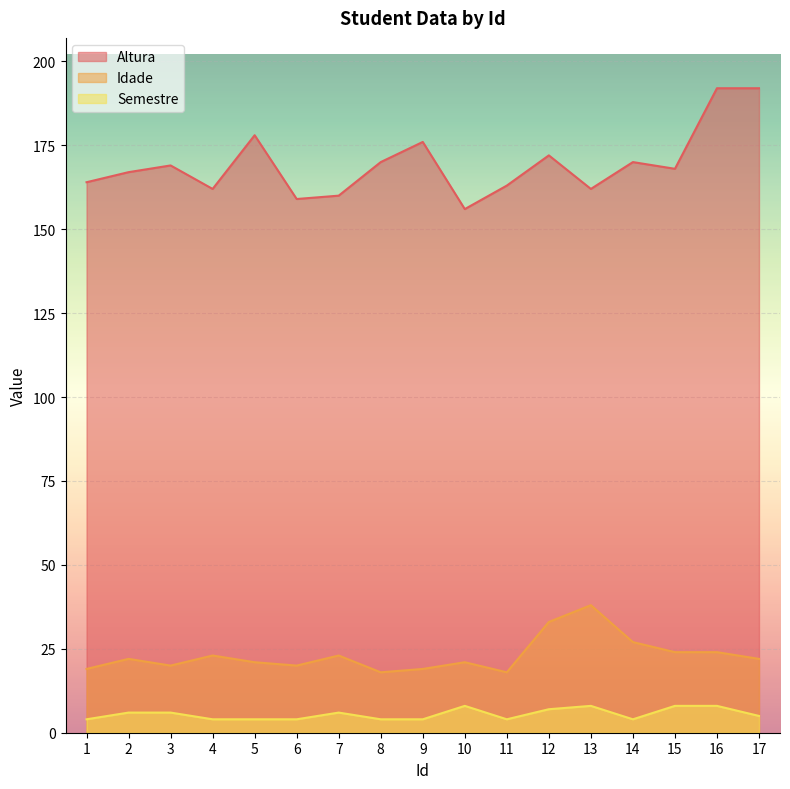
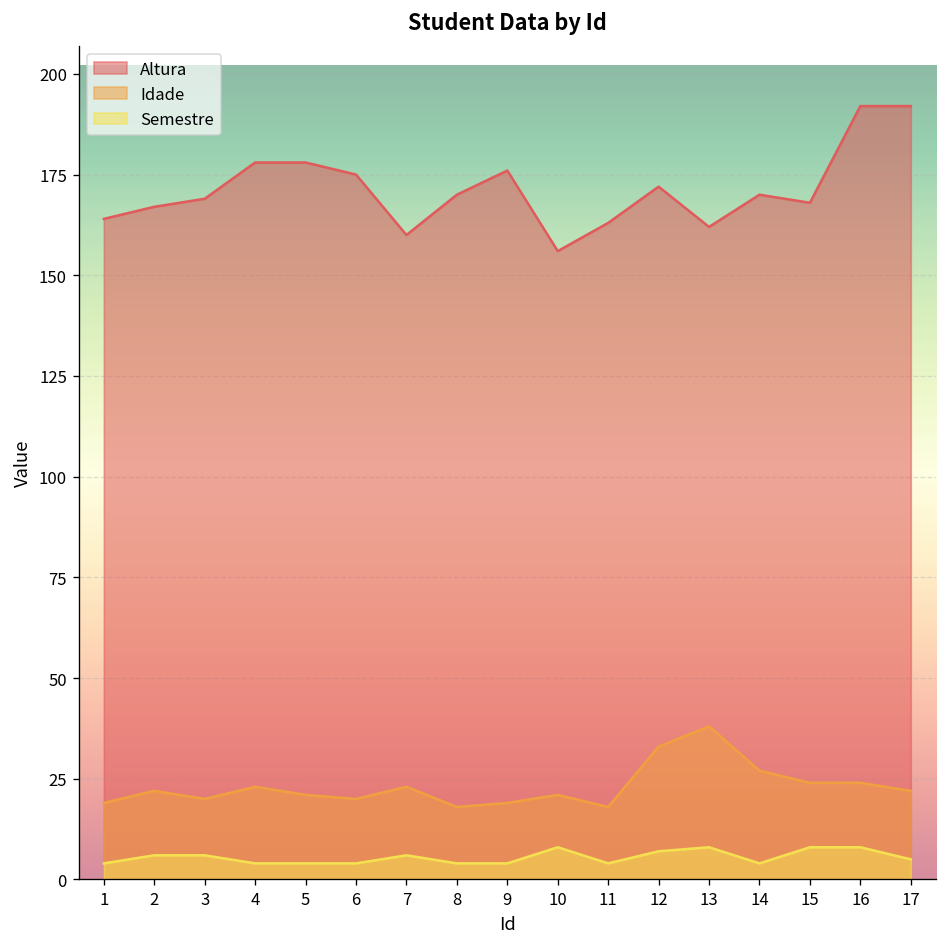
Altura, 4: 162 -> 178
Altura, 6: 159 -> 175
